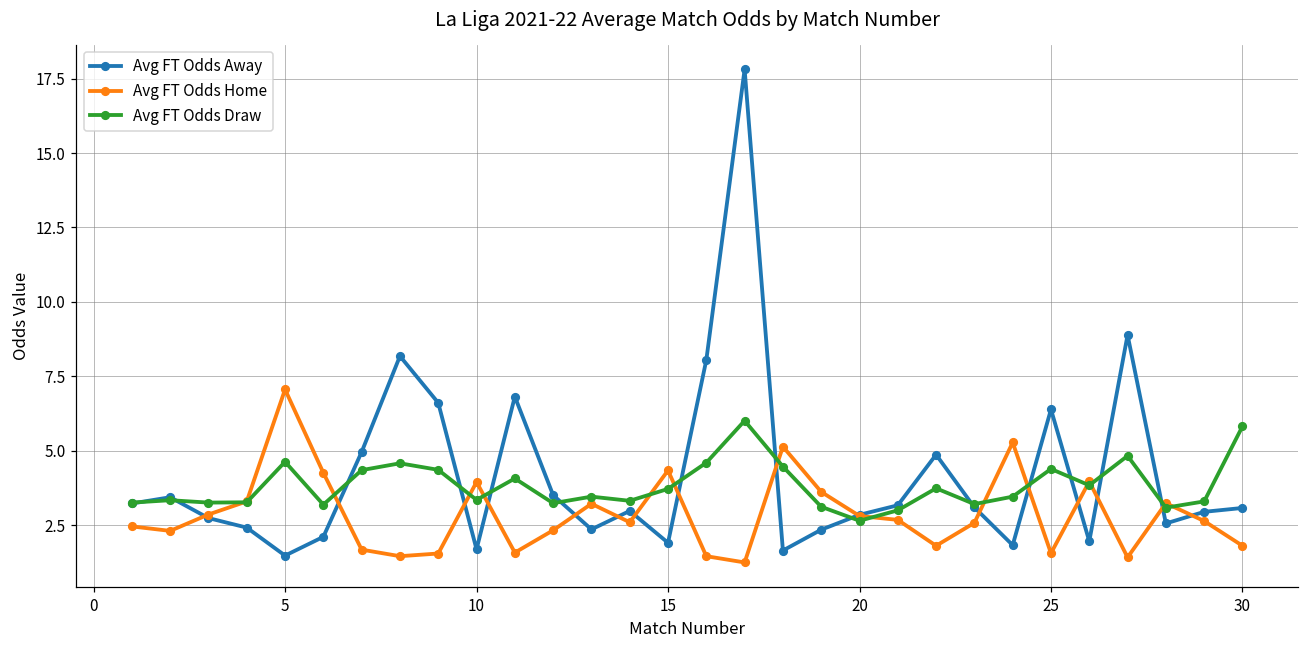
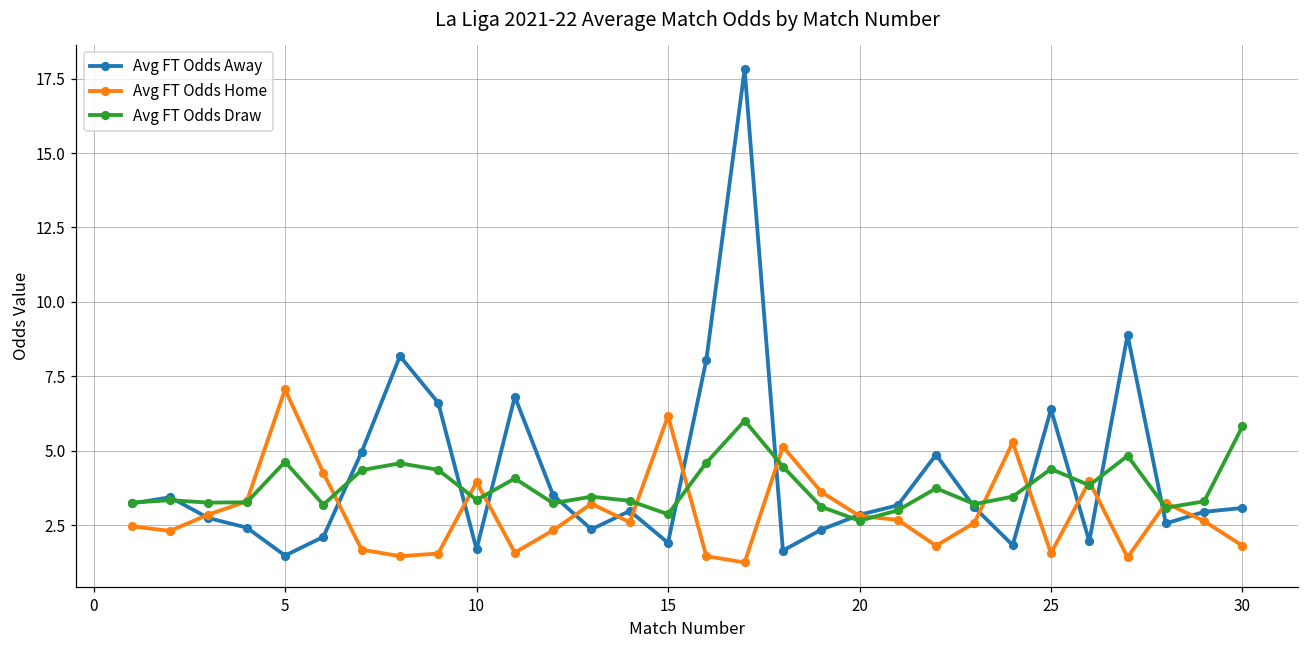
Avg FT Odds Home, 15: 4.3 -> 6.2
Avg FT Odds Draw, 15: 3.7 -> 2.9
